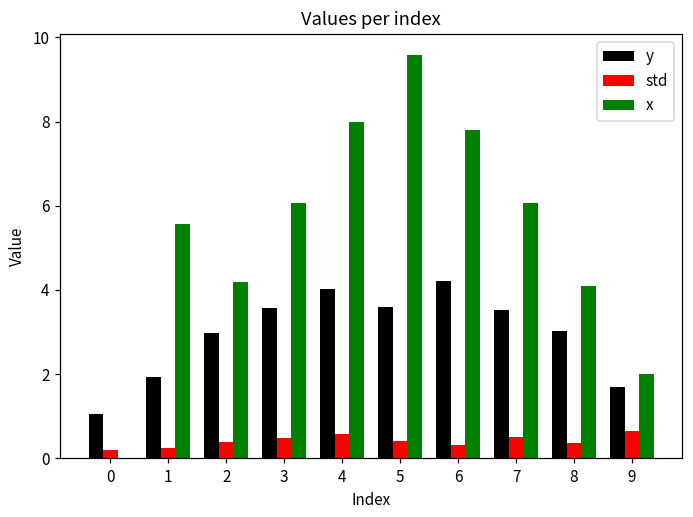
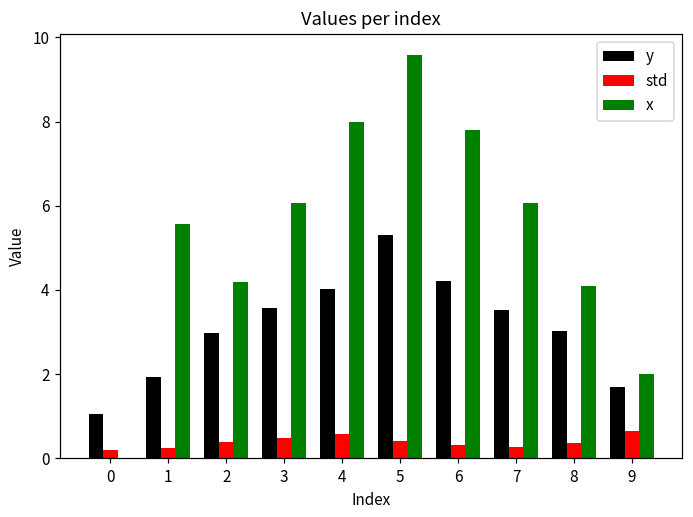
y, 5: 3.6 -> 5.3
std, 7: 0.5 -> 0.3
